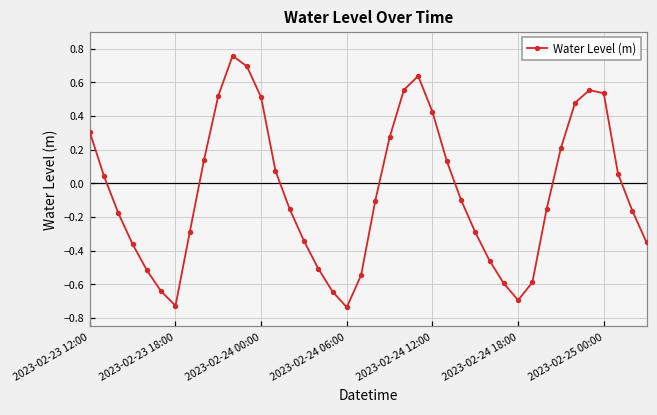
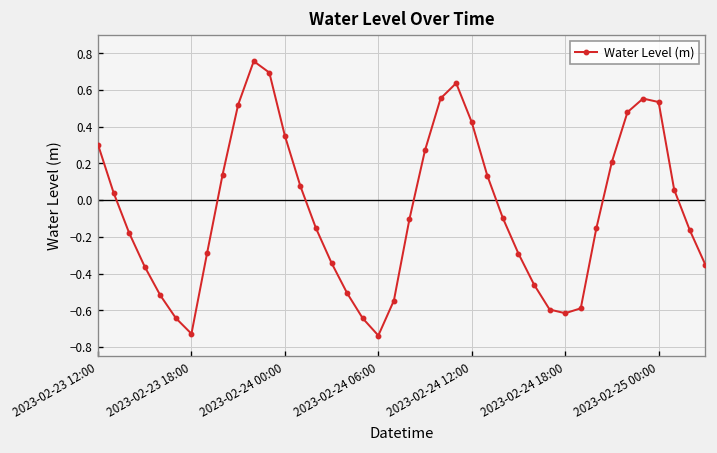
2023-02-24 00:00: 0.51 -> 0.35
2023-02-24 18:00: -0.69 -> -0.62
